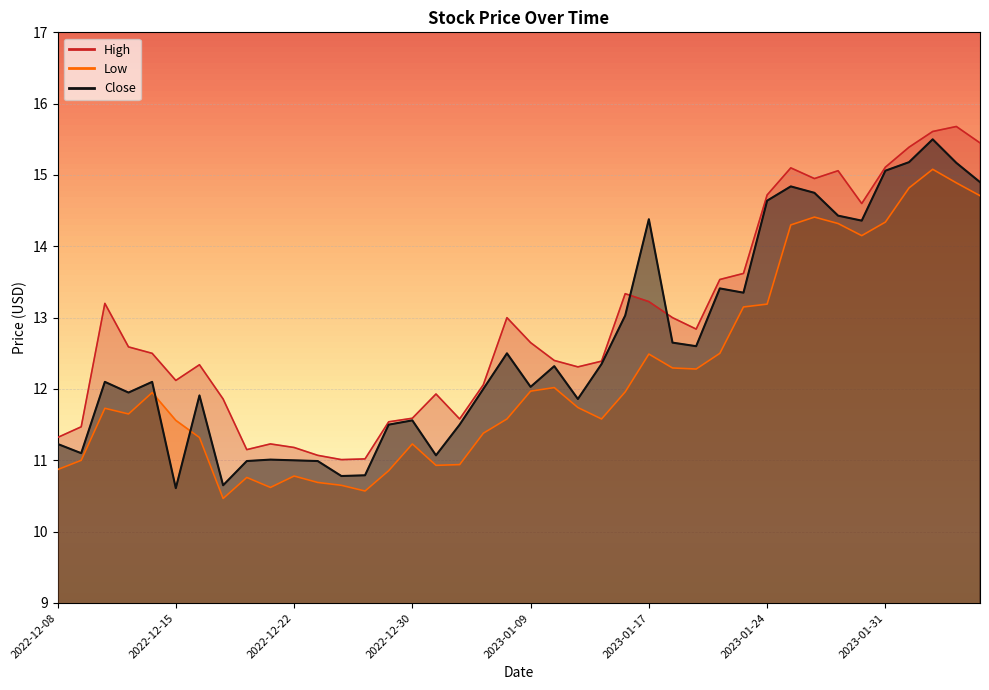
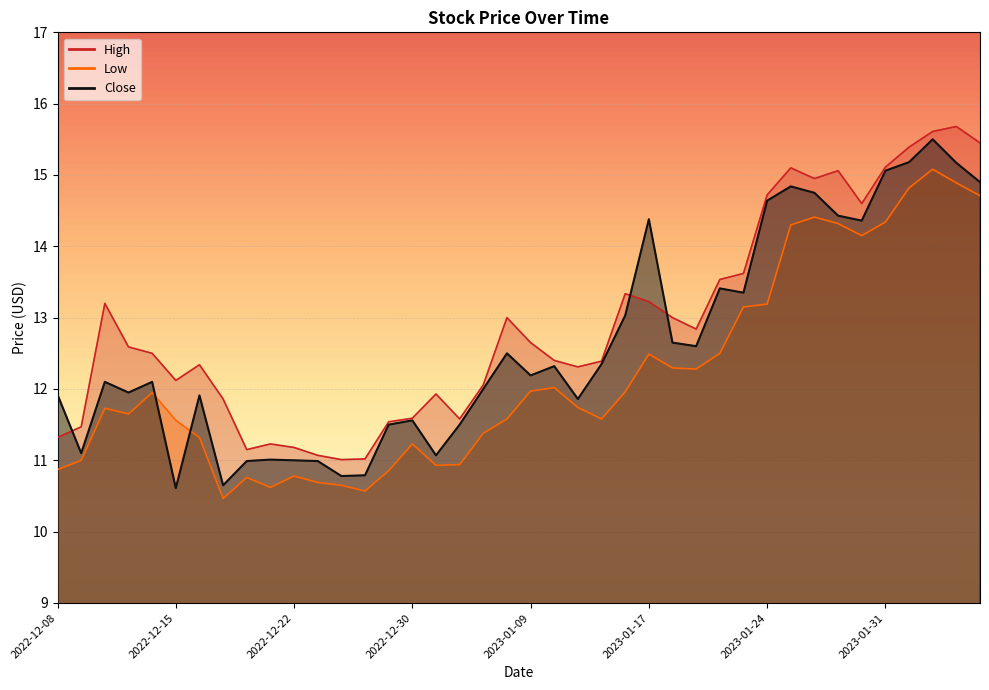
Close, 2022-12-08: 11.2 -> 11.9
Close, 2023-01-09: 12.0 -> 12.2
